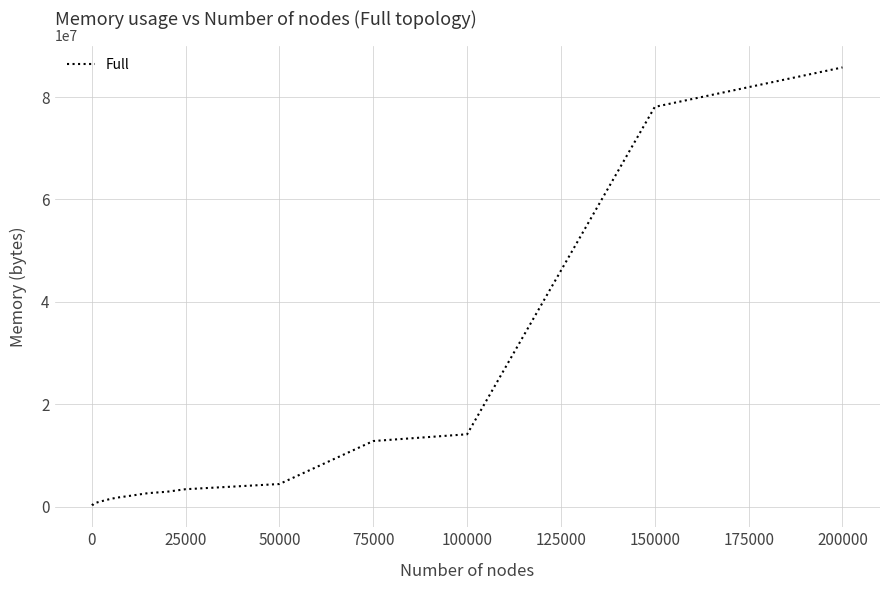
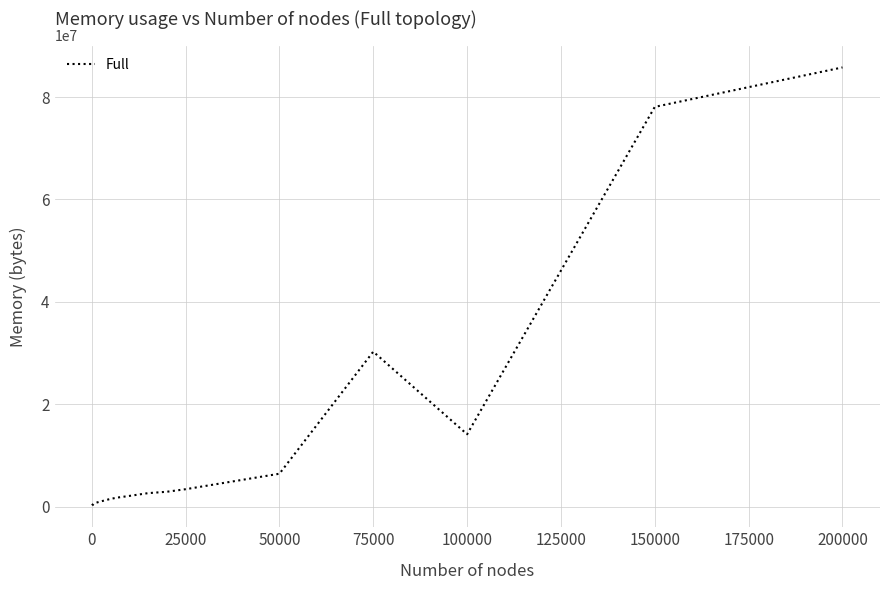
50000: 4000000 -> 6000000
75000: 13000000 -> 30000000
